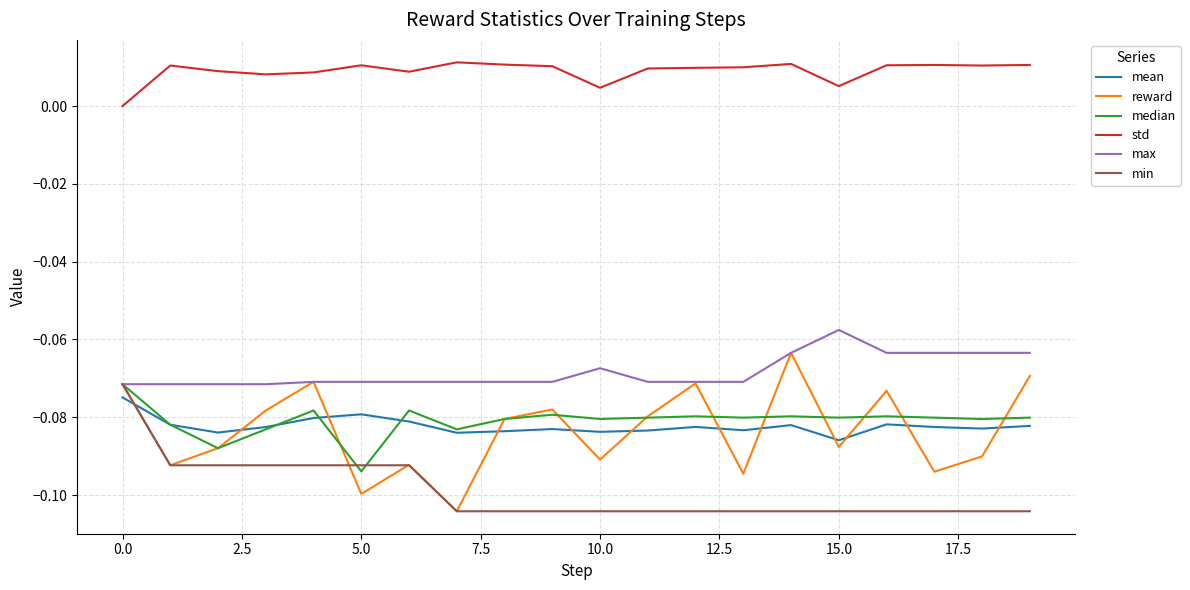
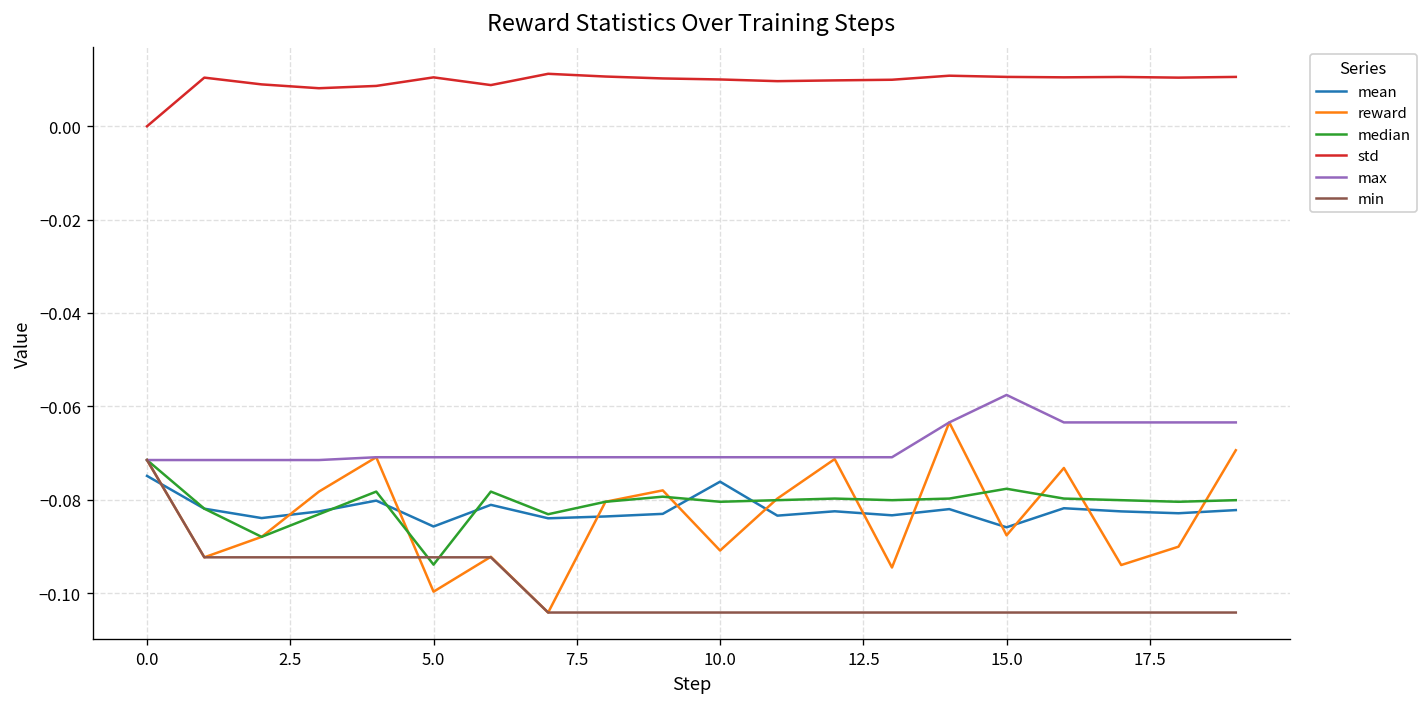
mean, 5.0: -0.079 -> -0.086
mean, 10.0: -0.084 -> -0.076
std, 10.0: 0.005 -> 0.010
max, 10.0: -0.067 -> -0.071
median, 15.0: -0.080 -> -0.078
std, 15.0: 0.005 -> 0.011
